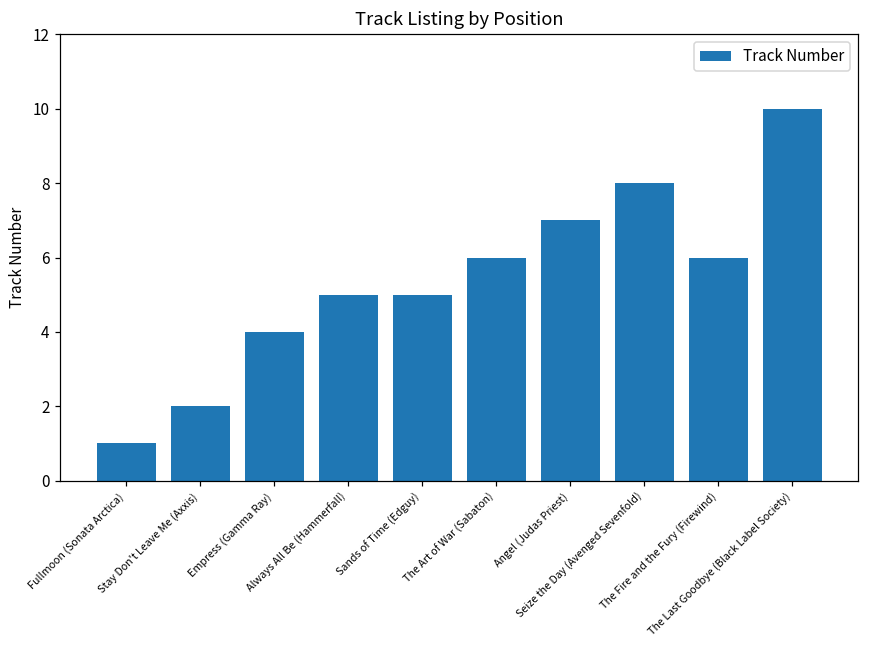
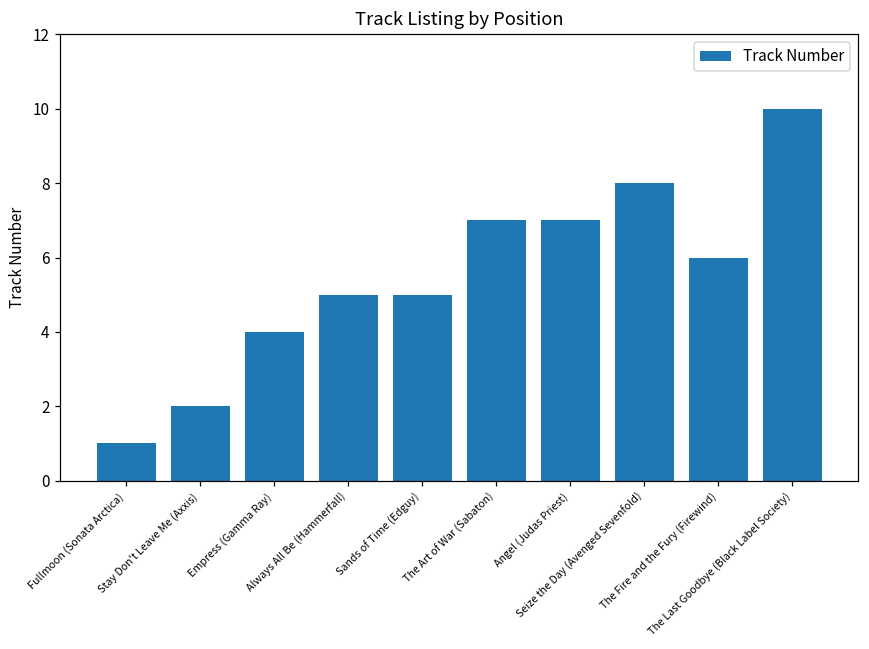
The Art of War (Sabaton): 6 -> 7
